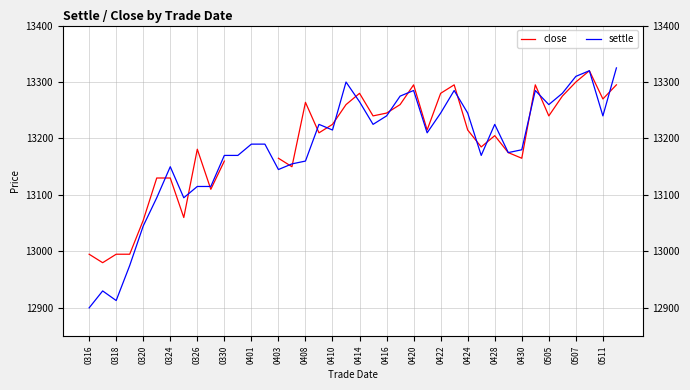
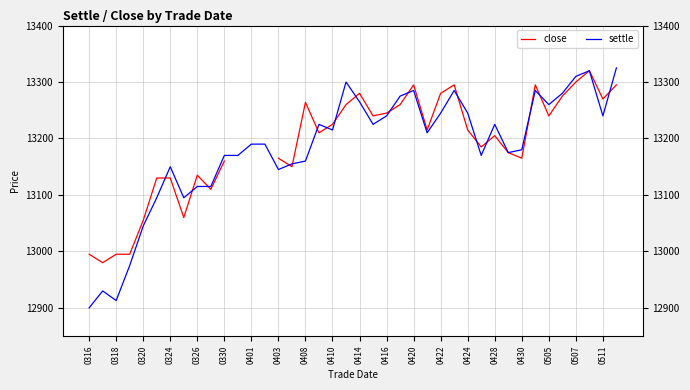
close, 0326: 13180 -> 13140
